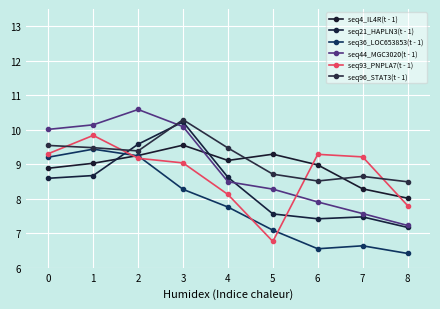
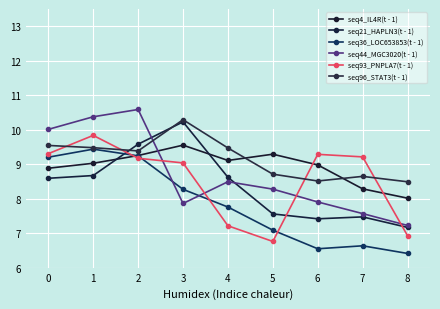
seq44_MGC3020(t - 1), 1: 10.1 -> 10.4
seq44_MGC3020(t - 1), 3: 10.1 -> 7.9
seq93_PNPLA7(t - 1), 4: 8.1 -> 7.2
seq93_PNPLA7(t - 1), 8: 7.8 -> 6.9
